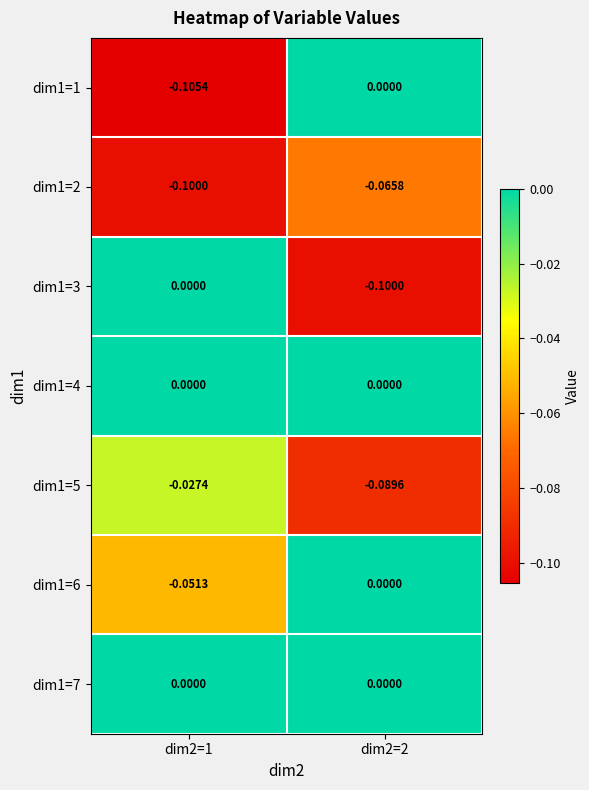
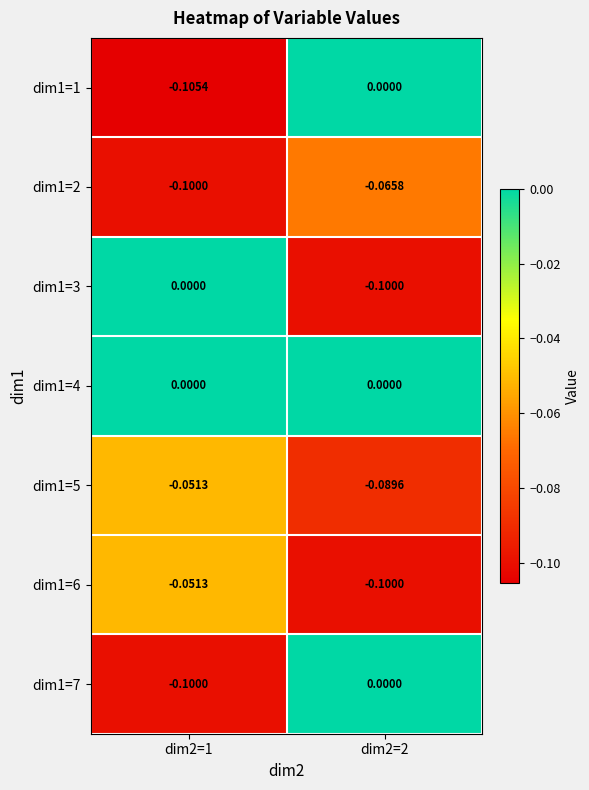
dim1=5, dim2=1: -0.0274 -> -0.0513
dim1=6, dim2=2: 0.0000 -> -0.1000
dim1=7, dim2=1: 0.0000 -> -0.1000
